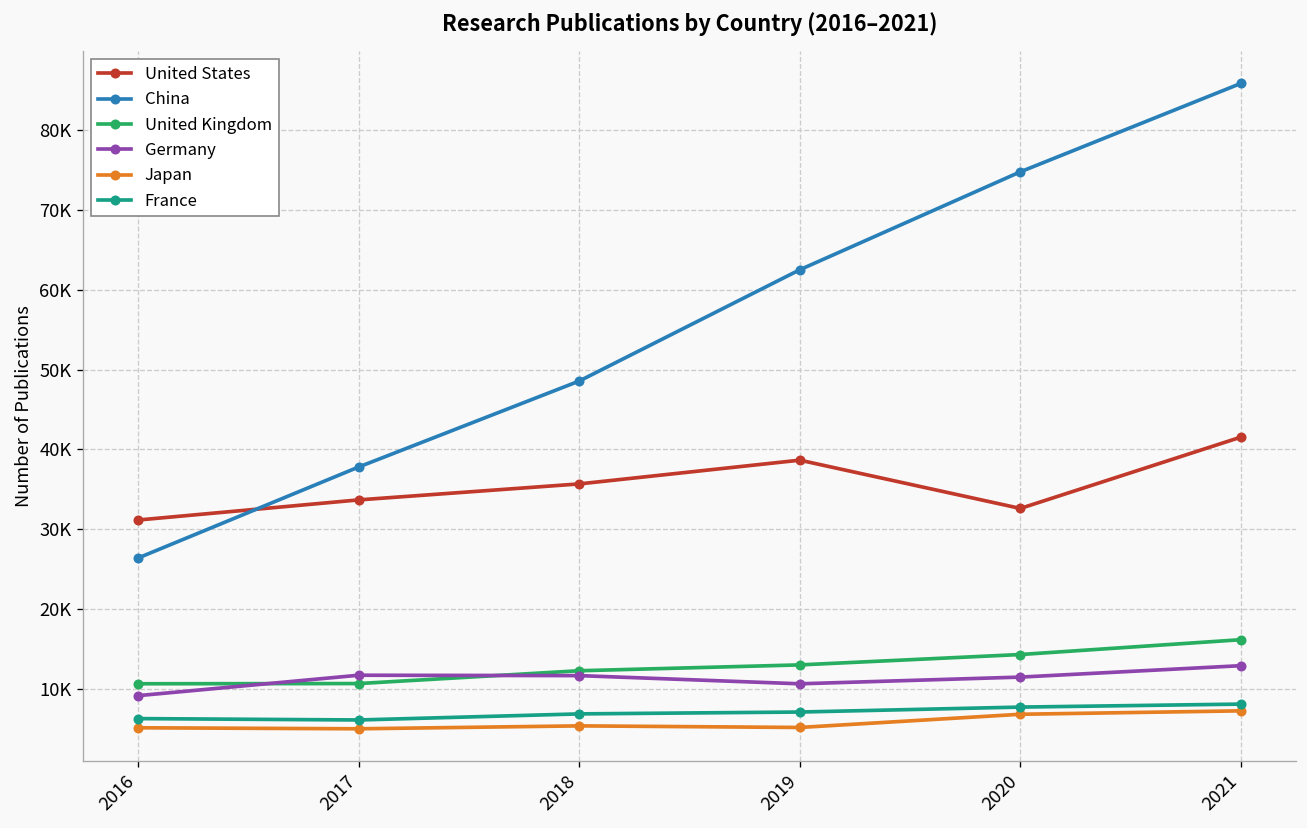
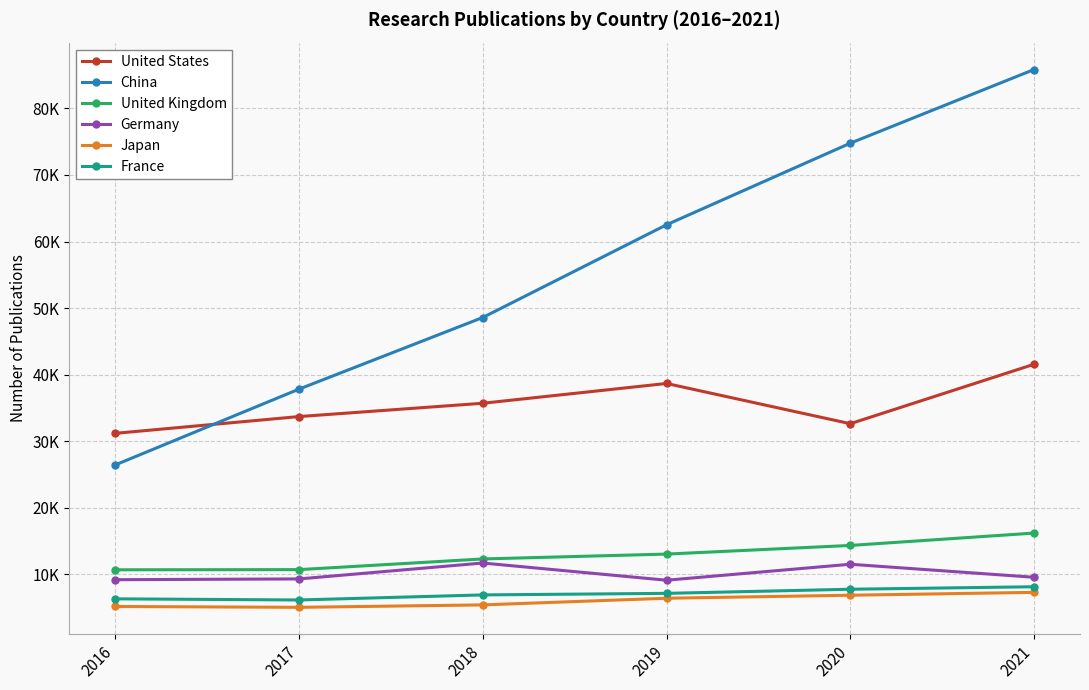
Germany, 2017: 12000 -> 9000
Germany, 2019: 11000 -> 9000
Japan, 2019: 5000 -> 6000
Germany, 2021: 13000 -> 10000
